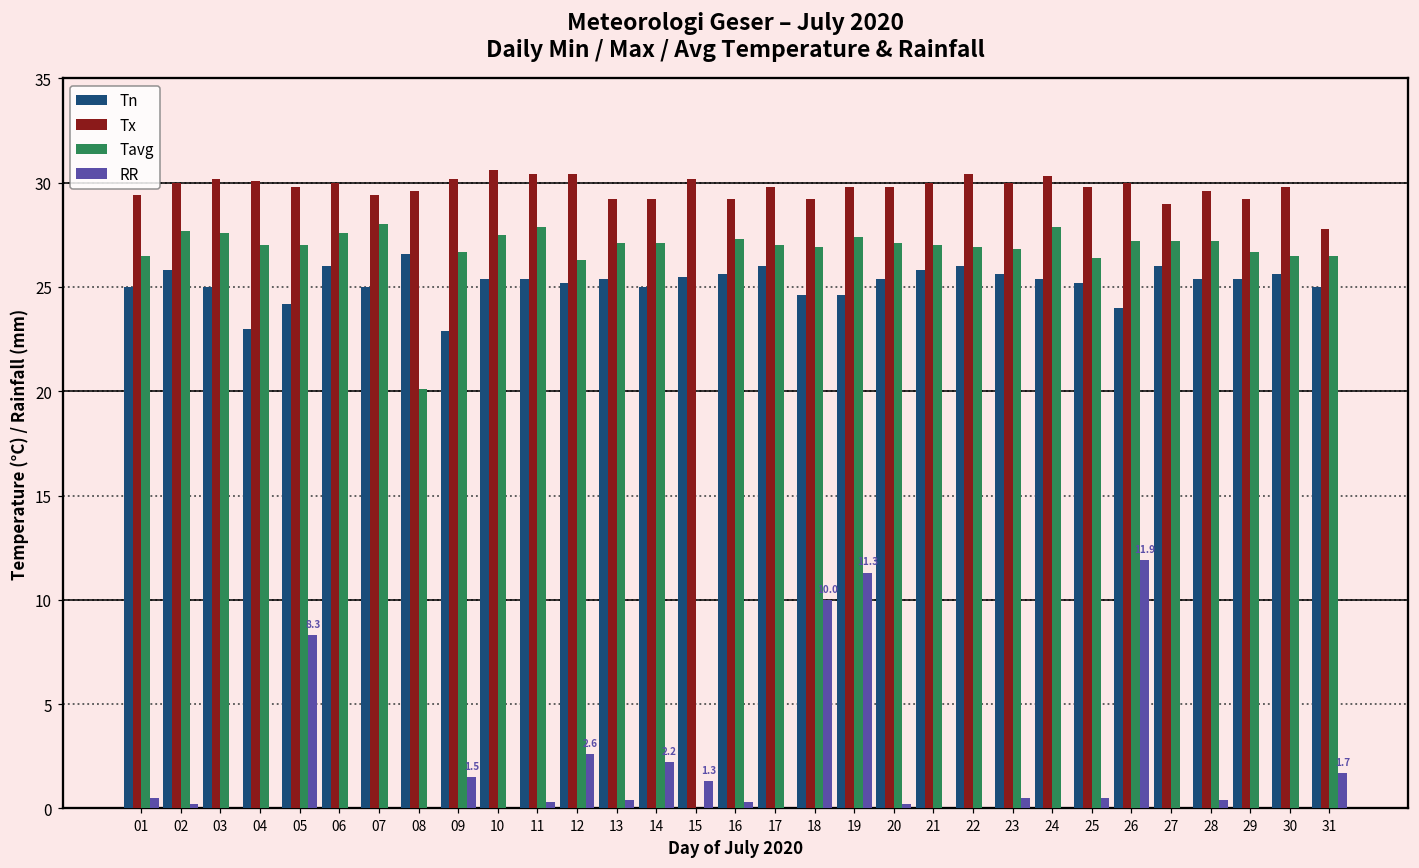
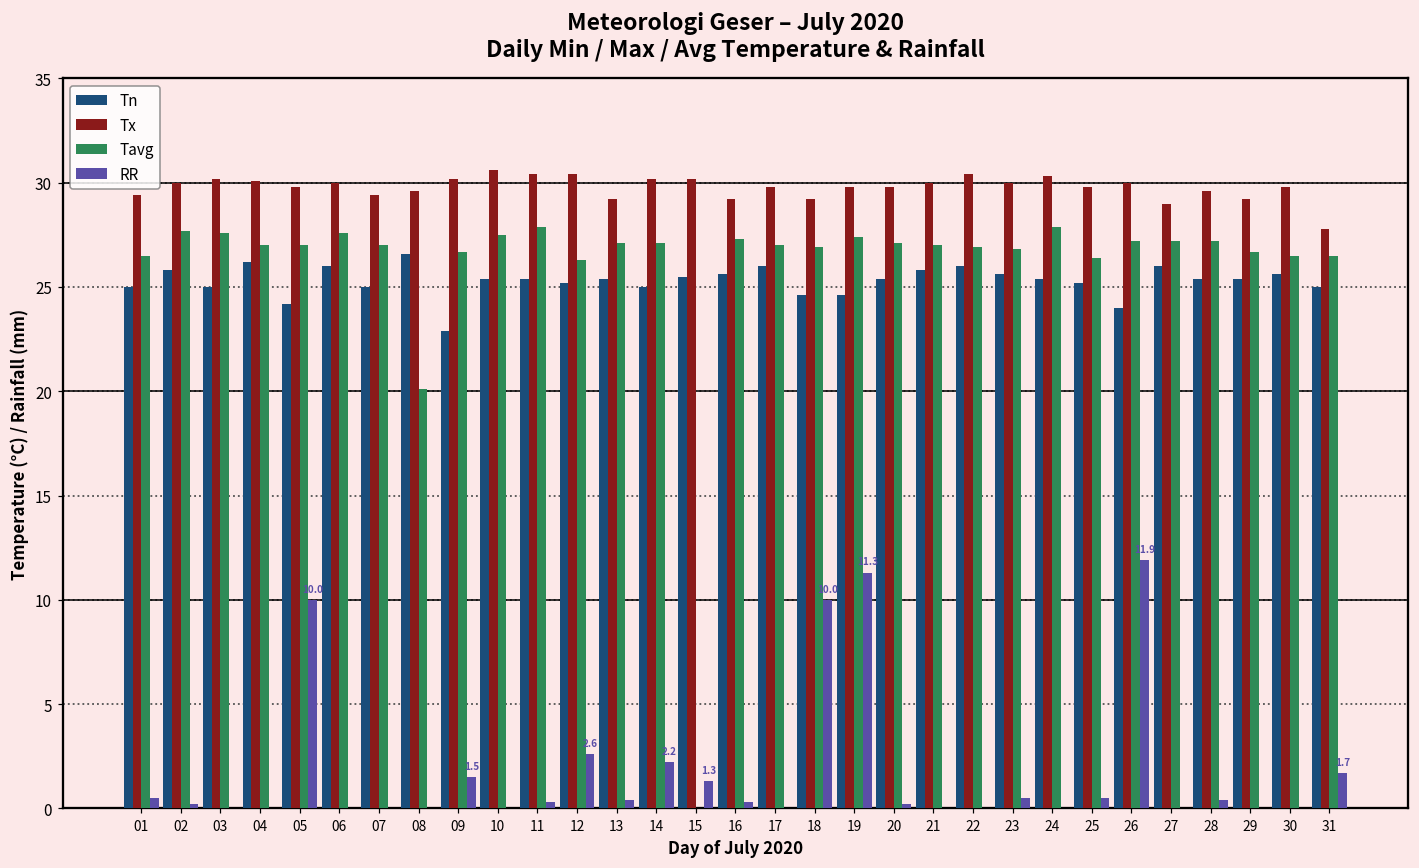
Tn, 04: 23.0 -> 26.2
RR, 05: 8.3 -> 10.0
Tavg, 07: 28 -> 27
Tx, 14: 29.2 -> 30.2
